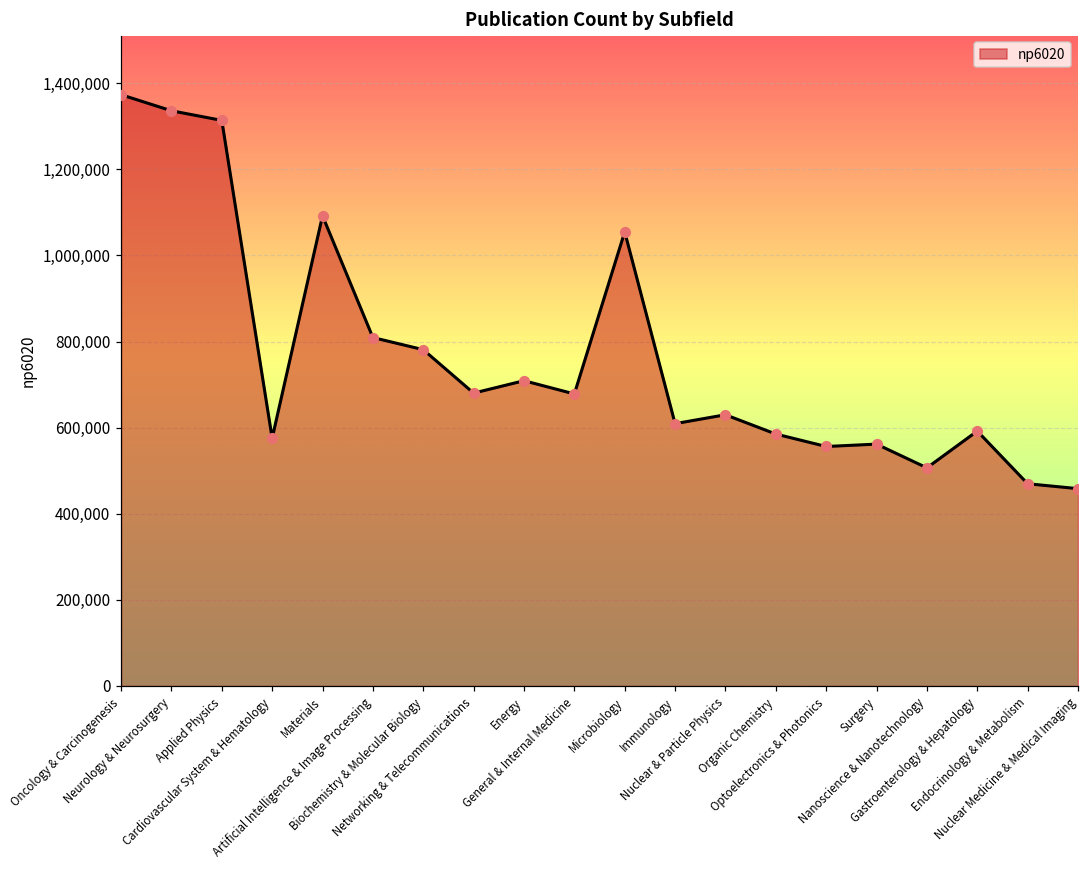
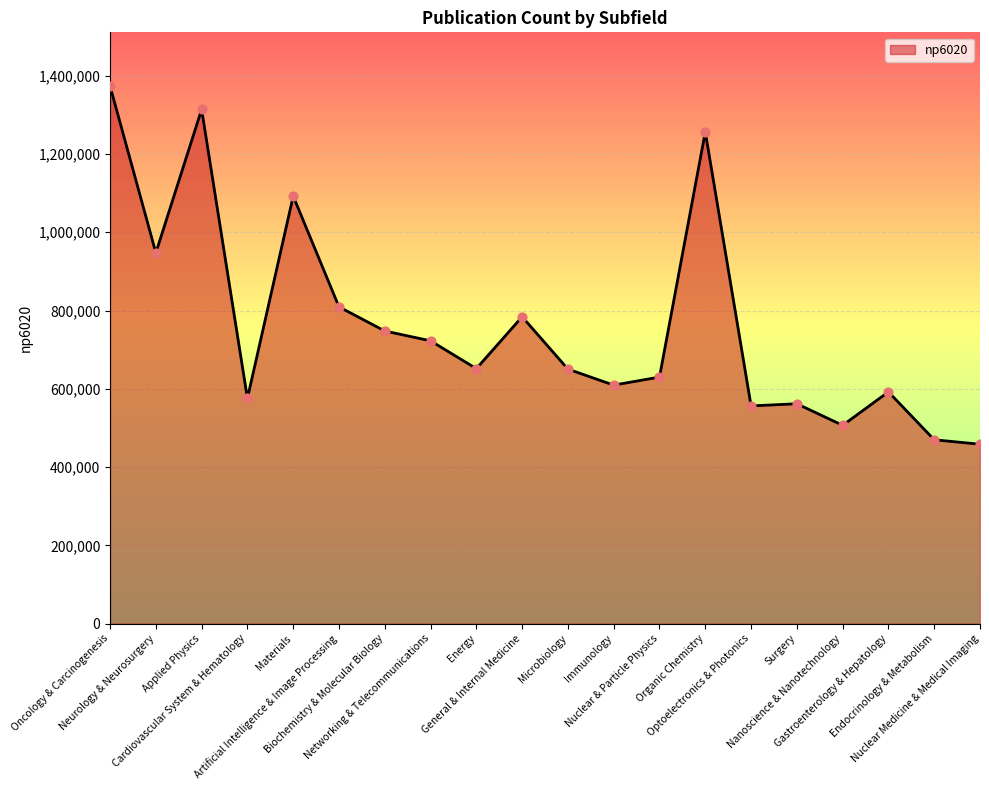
Neurology & Neurosurgery: 1,340,000 -> 950,000
Biochemistry & Molecular Biology: 780,000 -> 750,000
Networking & Telecommunications: 680,000 -> 720,000
Energy: 710,000 -> 650,000
General & Internal Medicine: 680,000 -> 780,000
Microbiology: 1,050,000 -> 650,000
Organic Chemistry: 590,000 -> 1,260,000
